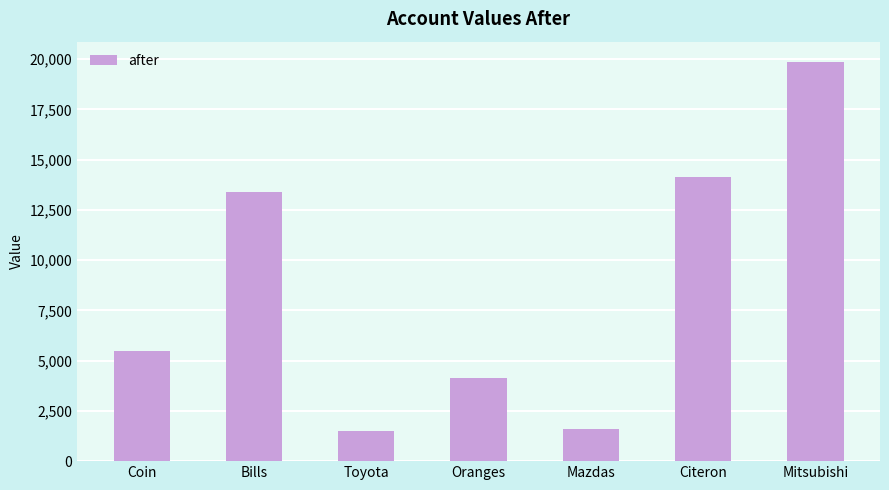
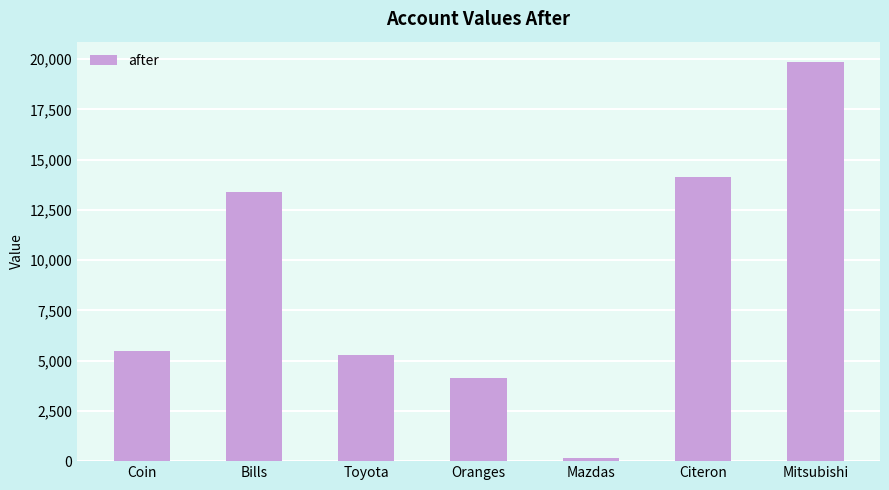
Toyota: 1,500 -> 5,300
Mazdas: 1,600 -> 100
